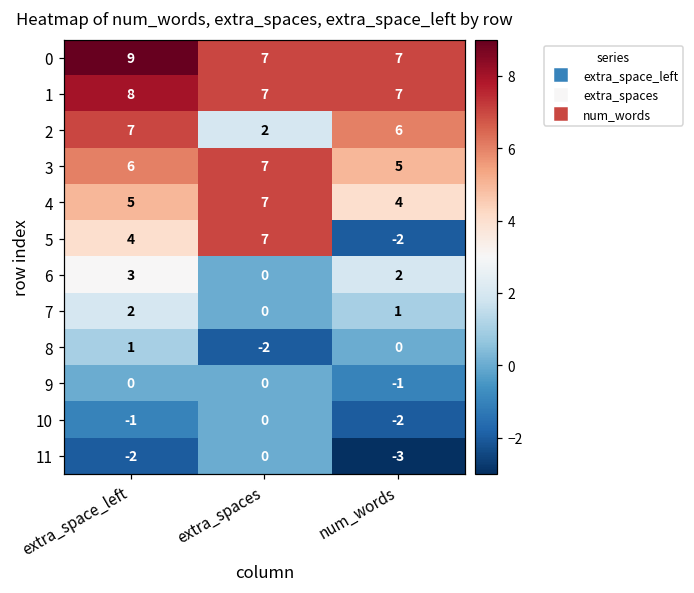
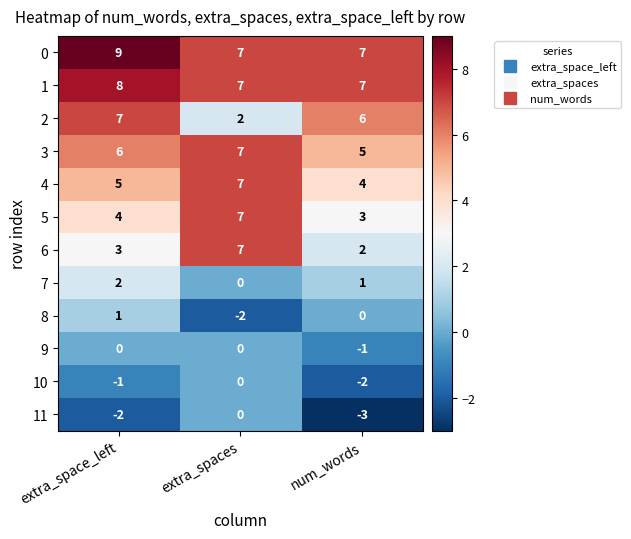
5, num_words: -2 -> 3
6, extra_spaces: 0 -> 7
